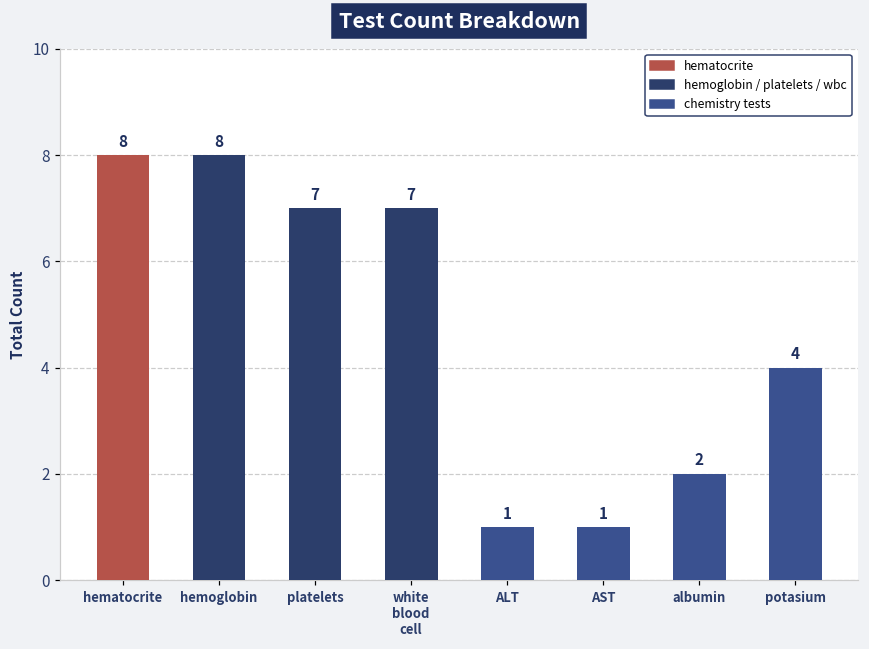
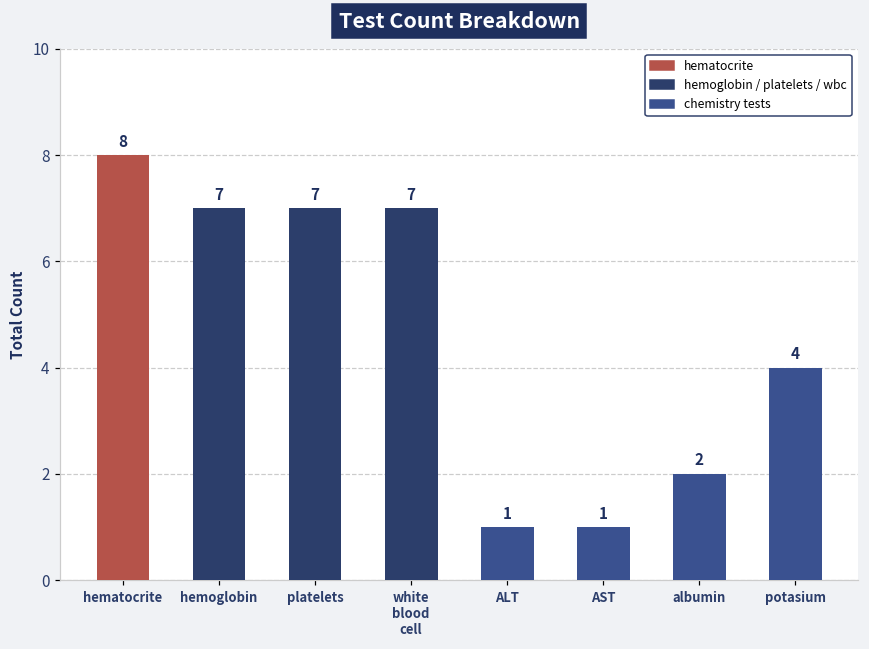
hemoglobin: 8 -> 7
